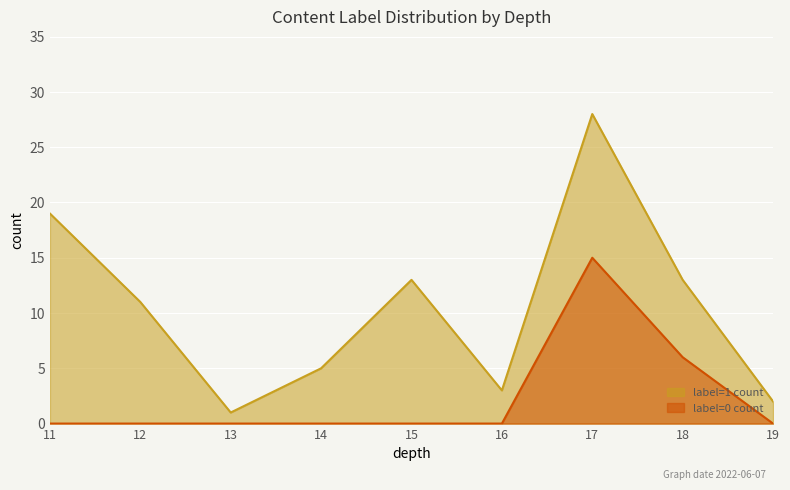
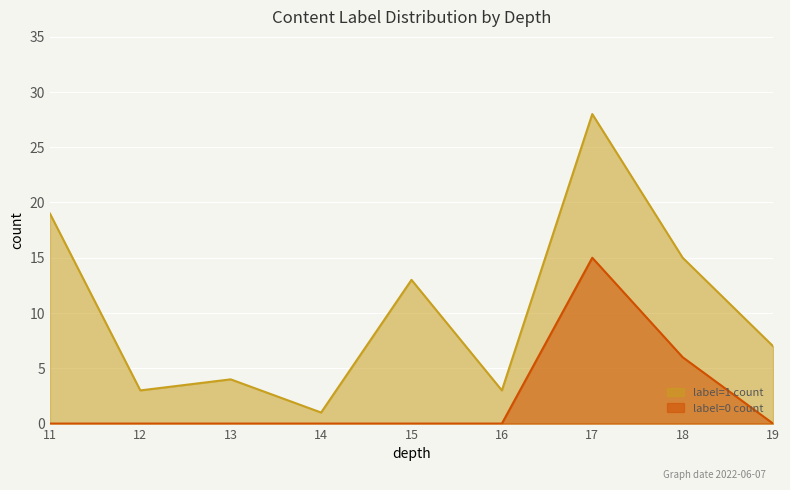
label=1 count, 12: 11 -> 3
label=1 count, 13: 1 -> 4
label=1 count, 14: 5 -> 1
label=1 count, 18: 13 -> 15
label=1 count, 19: 2 -> 7
